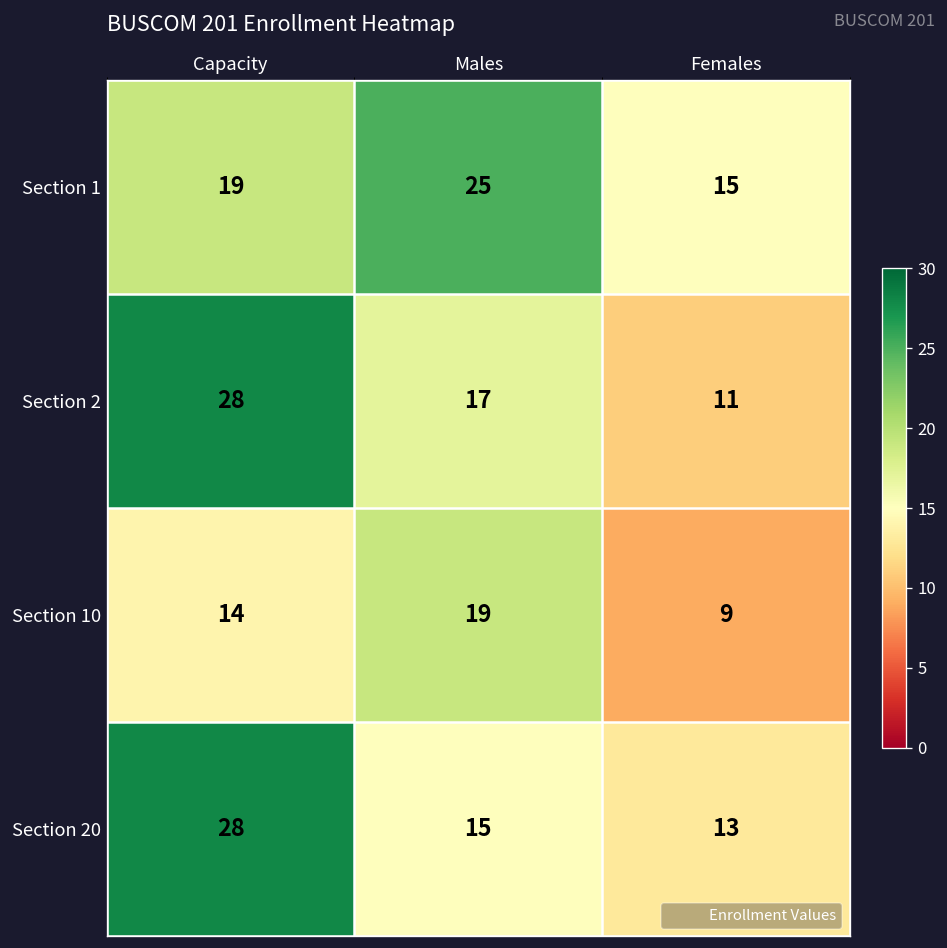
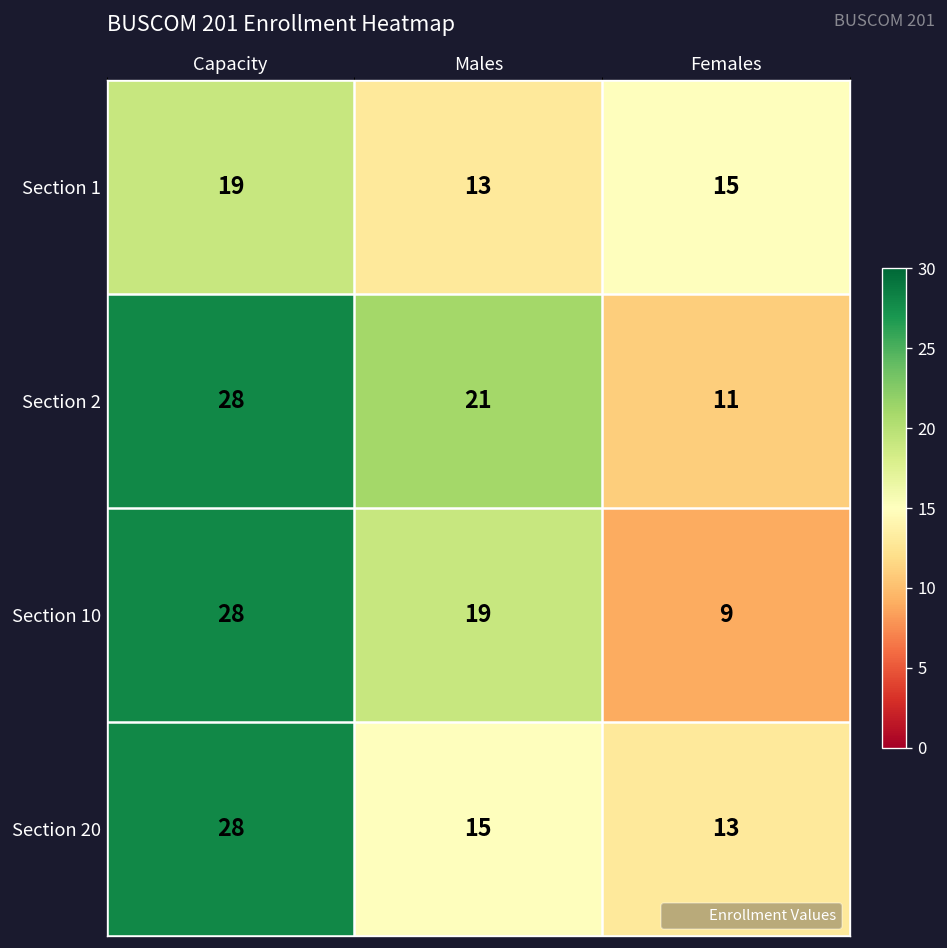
Section 1, Males: 25 -> 13
Section 2, Males: 17 -> 21
Section 10, Capacity: 14 -> 28
